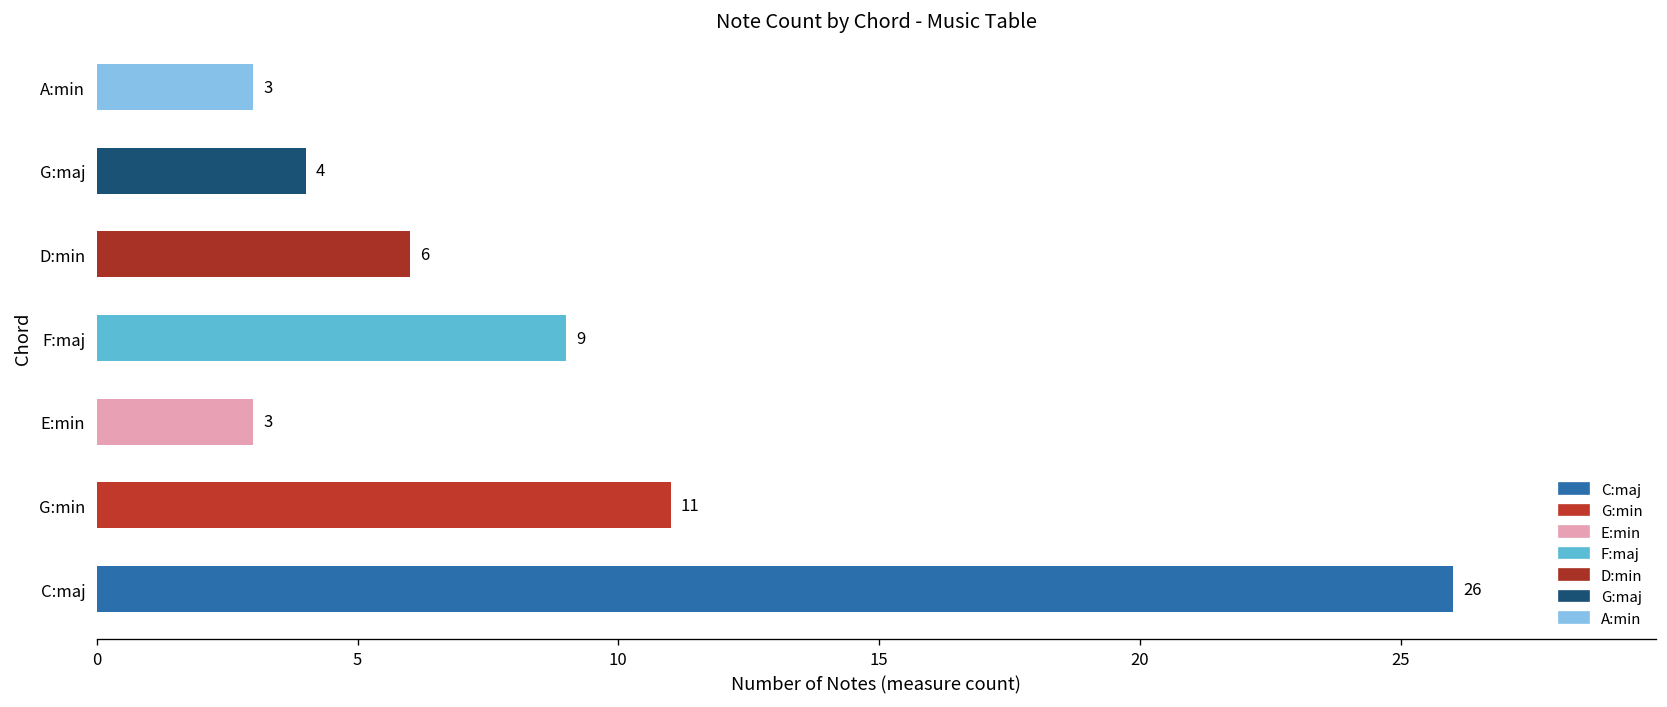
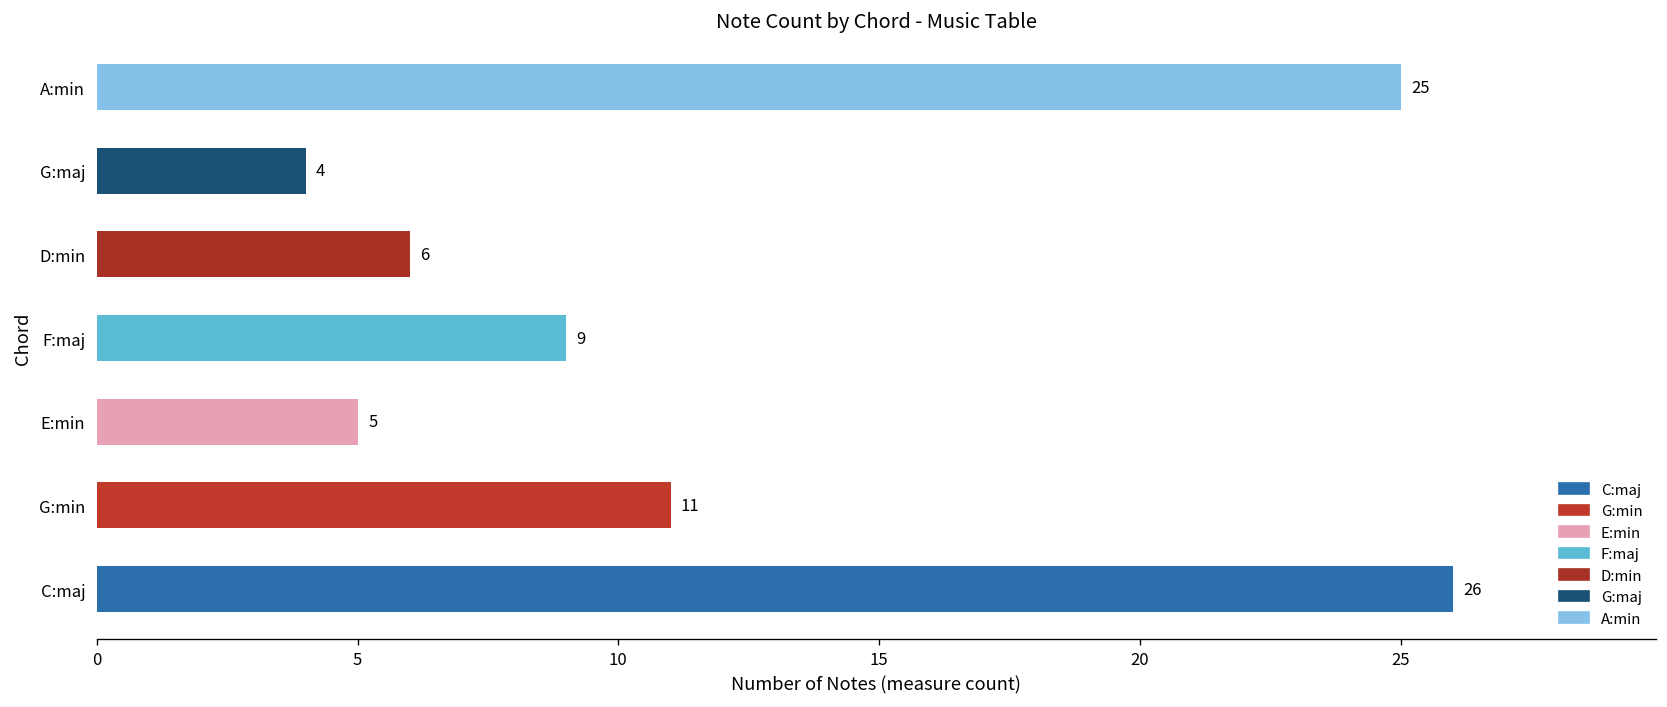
A:min: 3 -> 25
E:min: 3 -> 5
